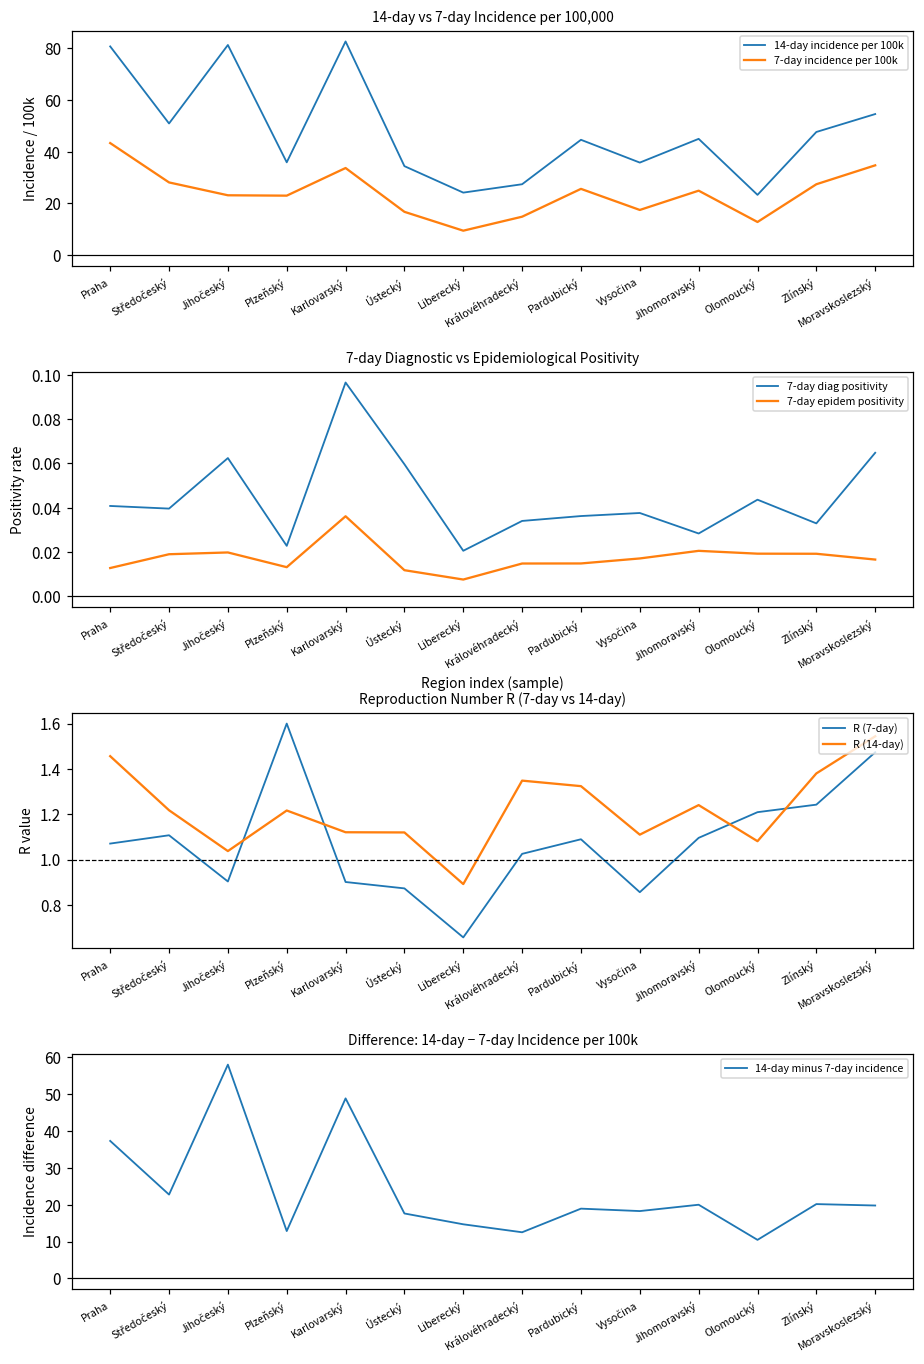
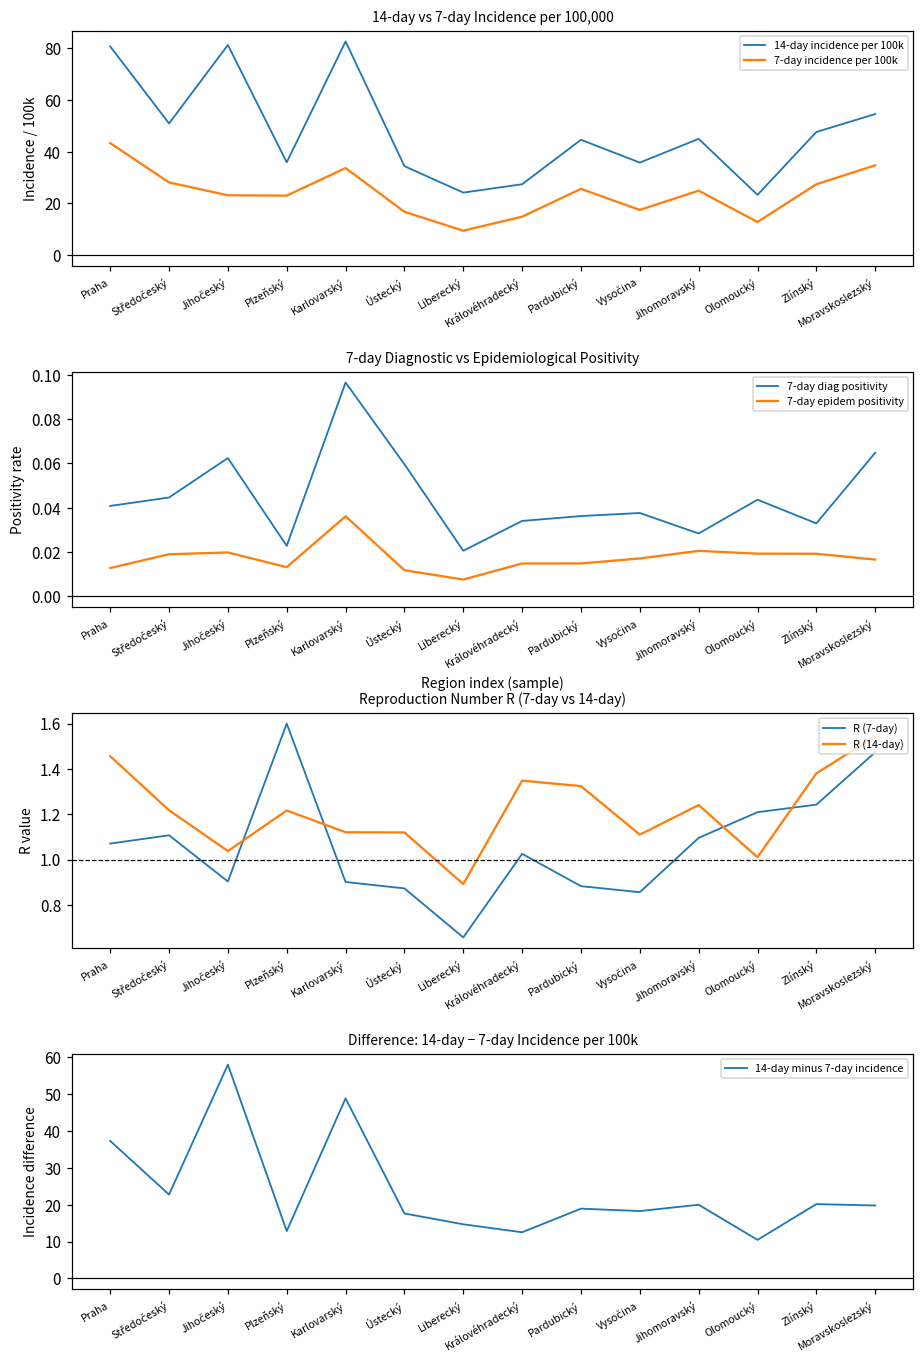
7-day Diagnostic vs Epidemiological Positivity, 7-day diag positivity, Středočeský: 0.040 -> 0.045
Reproduction Number R (7-day vs 14-day), R (7-day), Pardubický: 1.09 -> 0.88
Reproduction Number R (7-day vs 14-day), R (14-day), Olomoucký: 1.08 -> 1.01
